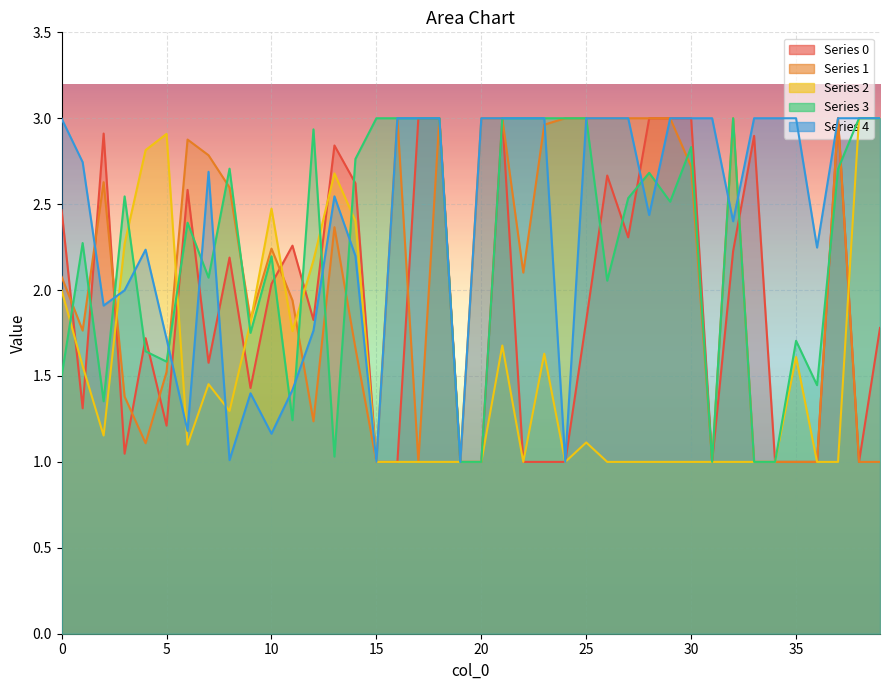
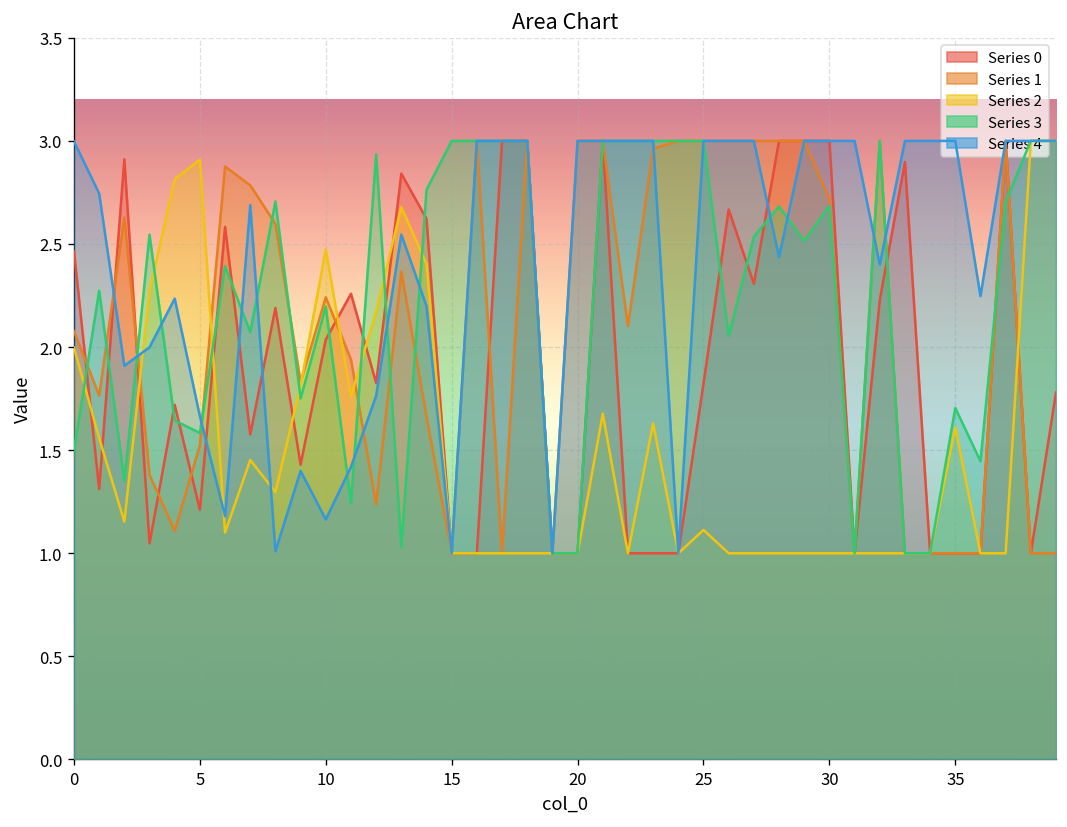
Series 4, 5: 1.72 -> 1.66
Series 3, 30: 2.83 -> 2.69
